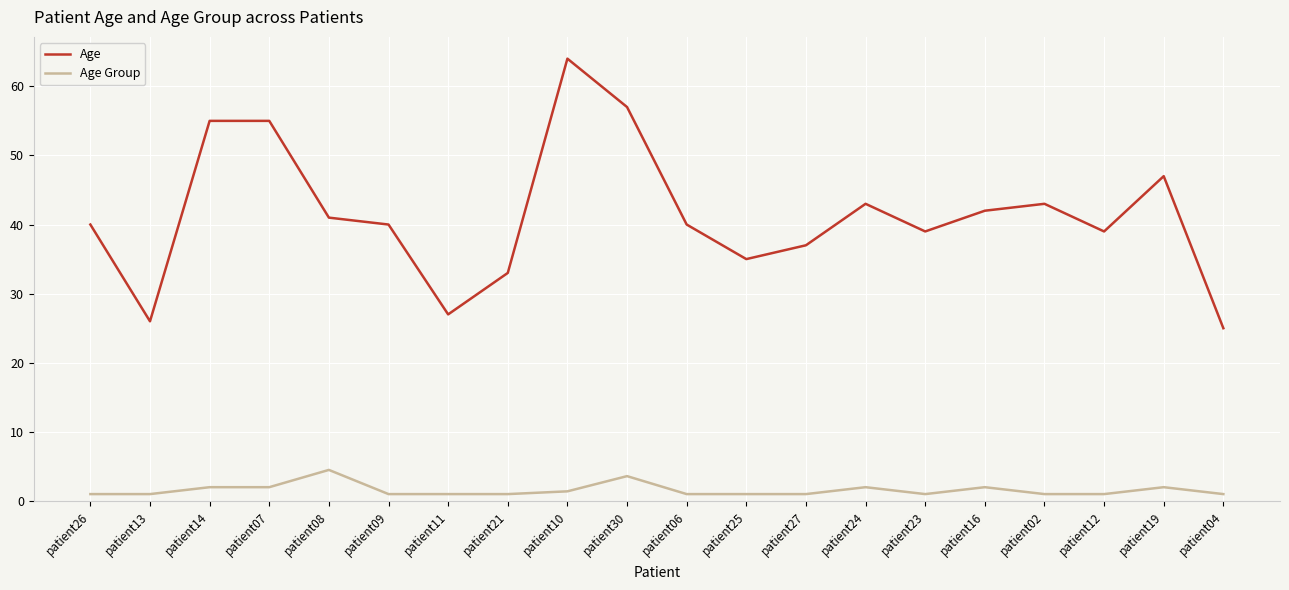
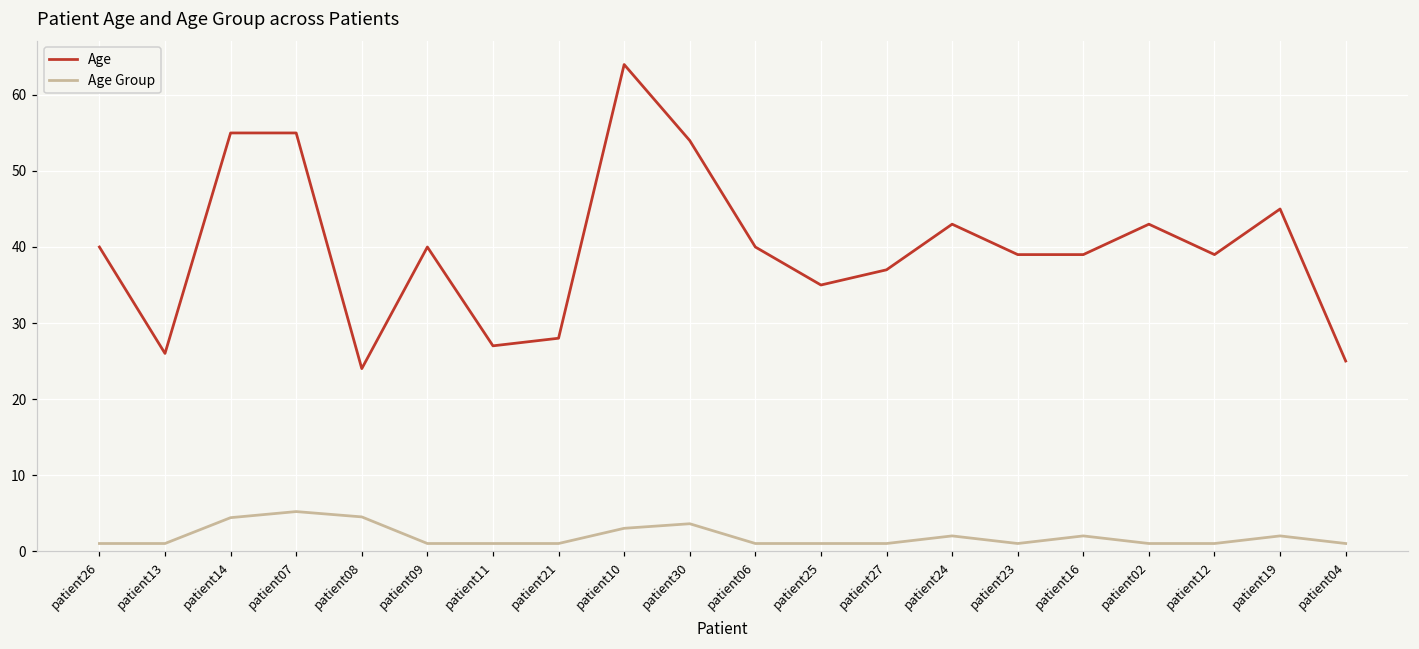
Age Group, patient14: 2 -> 4
Age Group, patient07: 2 -> 5
Age, patient08: 41 -> 24
Age, patient21: 33 -> 28
Age Group, patient10: 1 -> 3
Age, patient30: 57 -> 54
Age, patient16: 42 -> 39
Age, patient19: 47 -> 45
